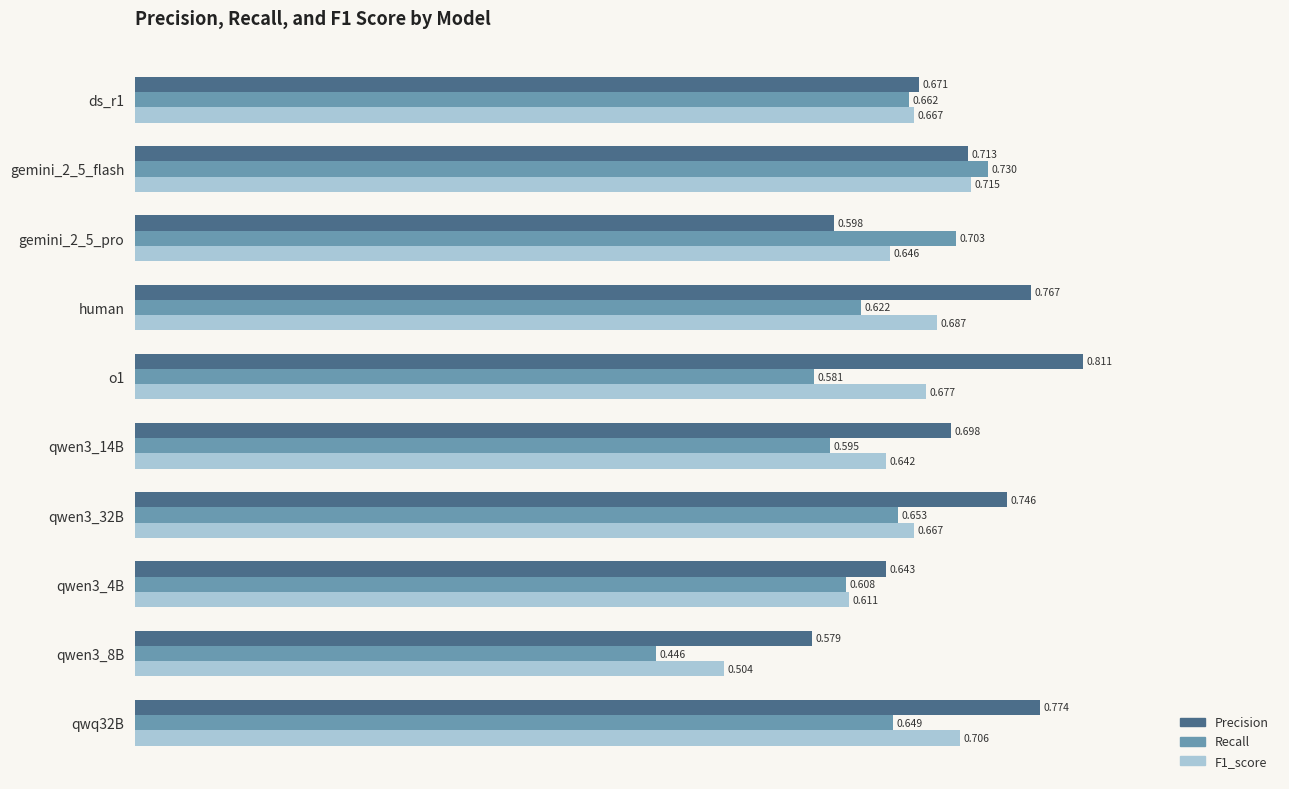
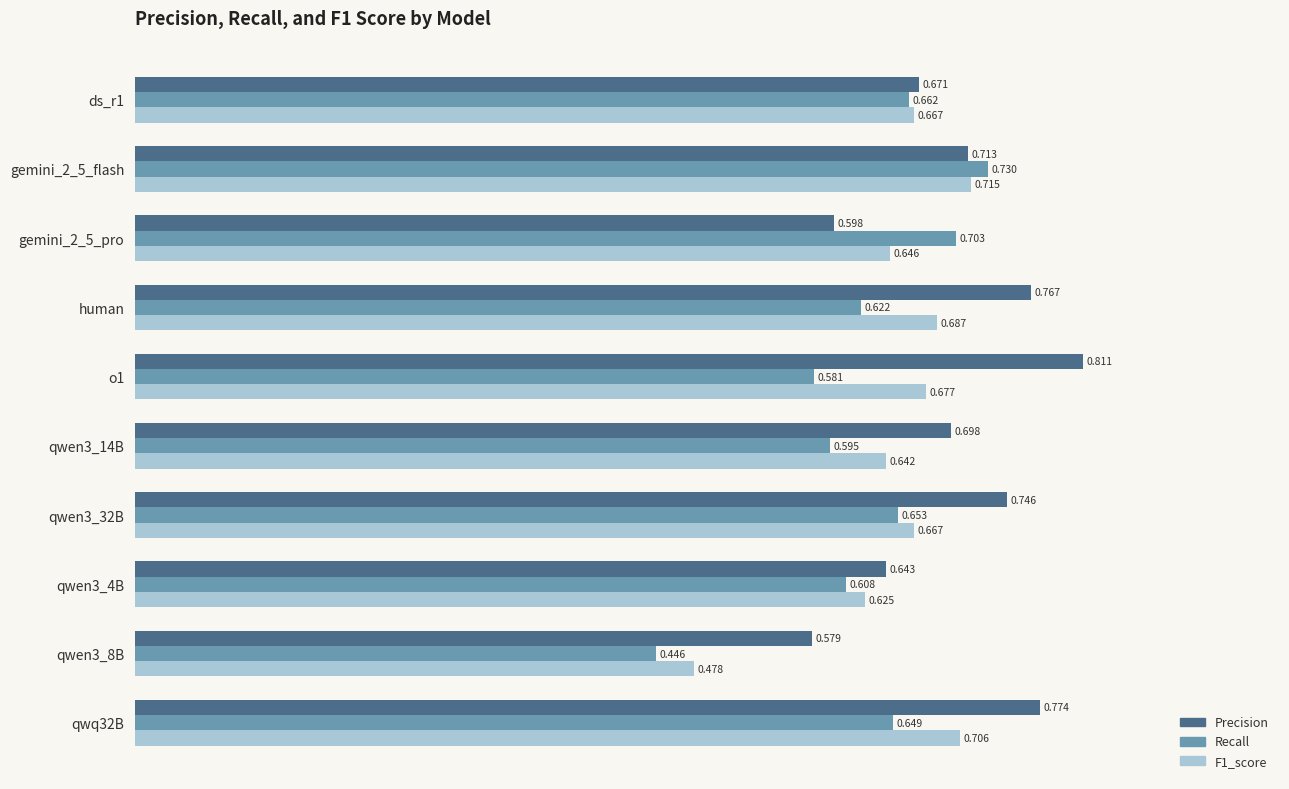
F1_score, qwen3_4B: 0.611 -> 0.625
F1_score, qwen3_8B: 0.504 -> 0.478
